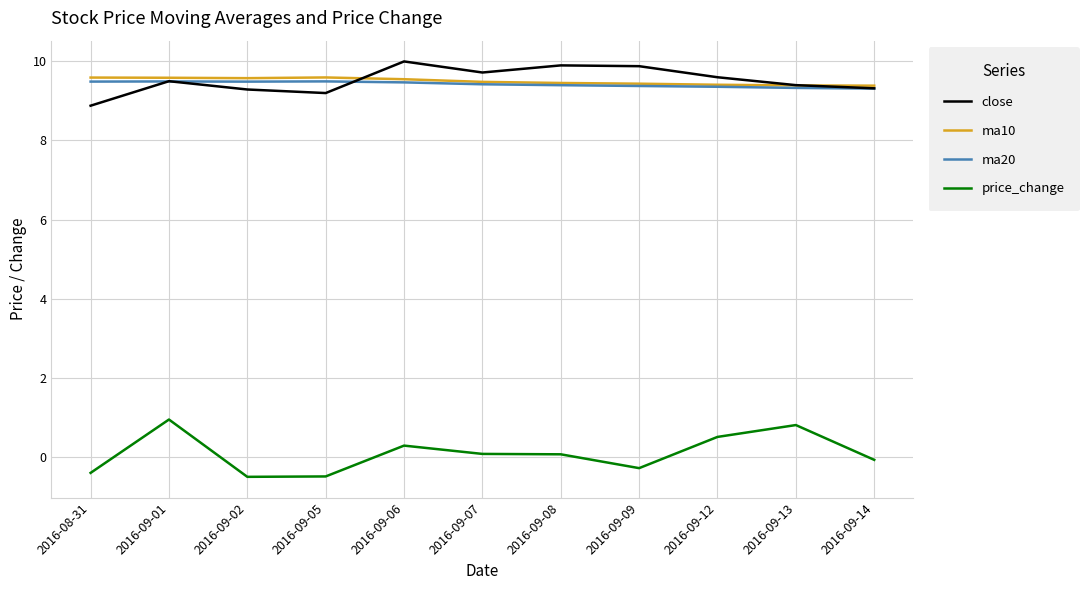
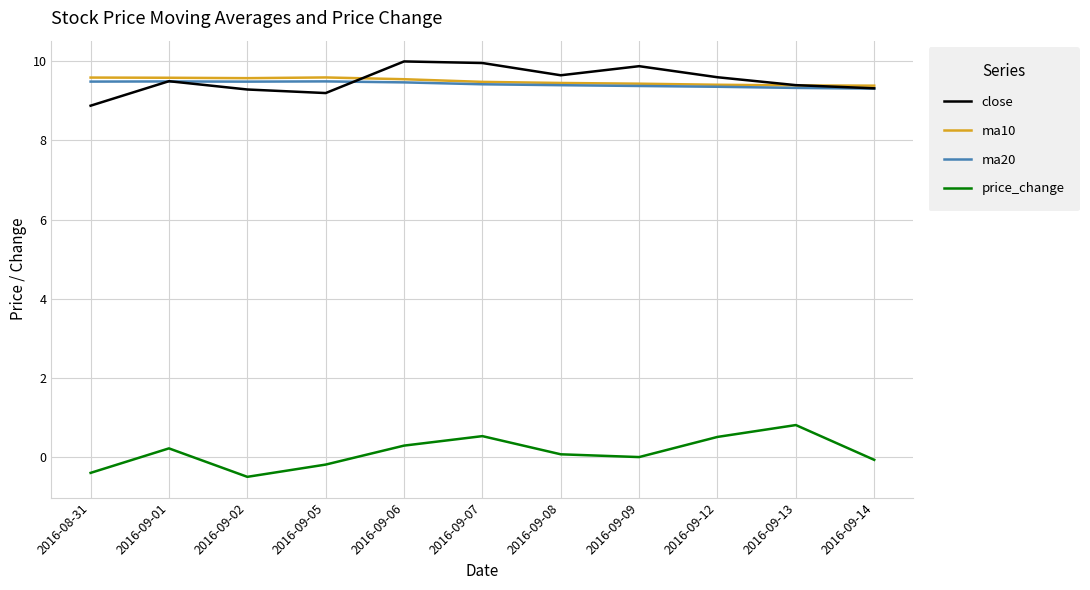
price_change, 2016-09-01: 0.9 -> 0.2
price_change, 2016-09-05: -0.5 -> -0.2
close, 2016-09-07: 9.7 -> 10.0
price_change, 2016-09-07: 0.1 -> 0.5
close, 2016-09-08: 9.9 -> 9.7
price_change, 2016-09-09: -0.3 -> 0.0
